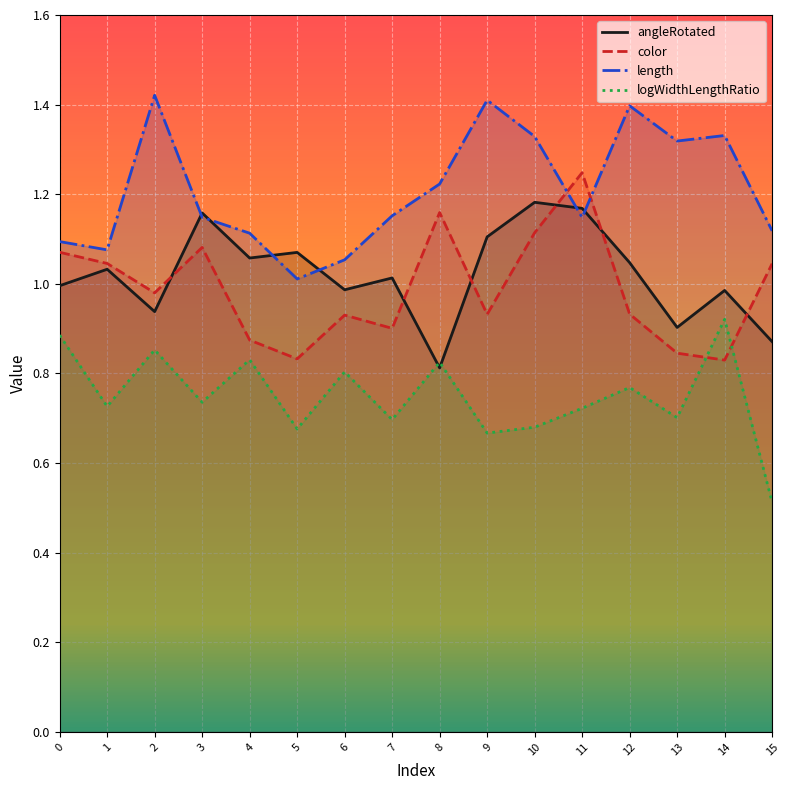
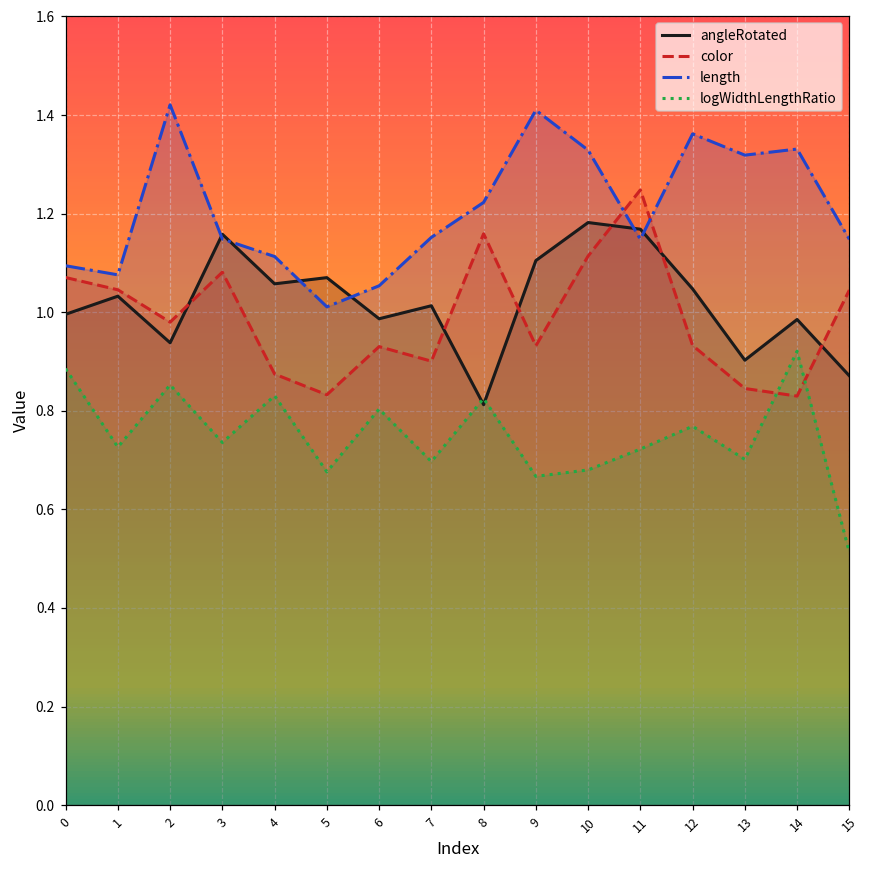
length, 12: 1.40 -> 1.36
length, 15: 1.12 -> 1.15
